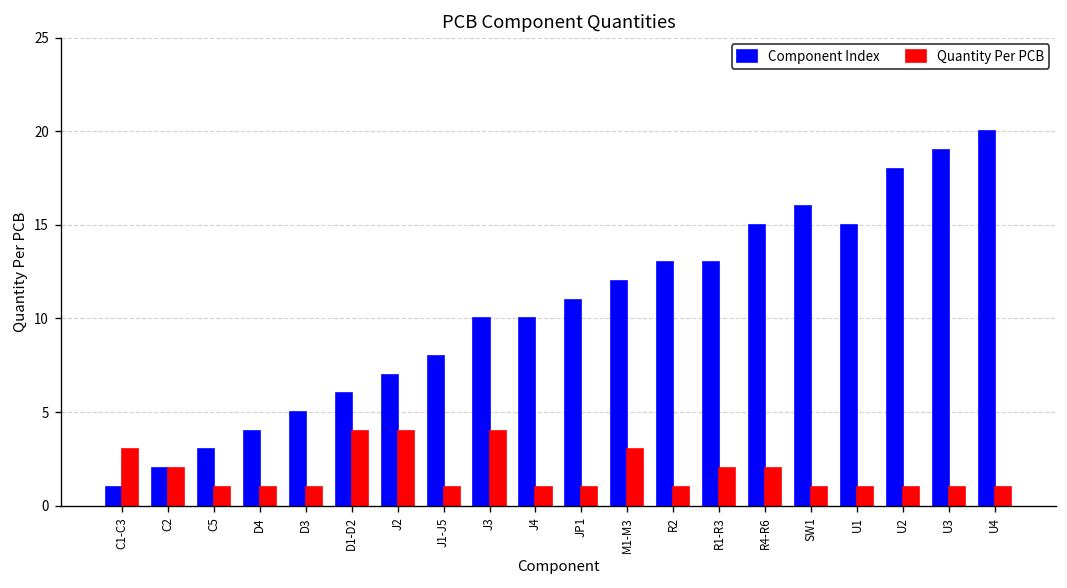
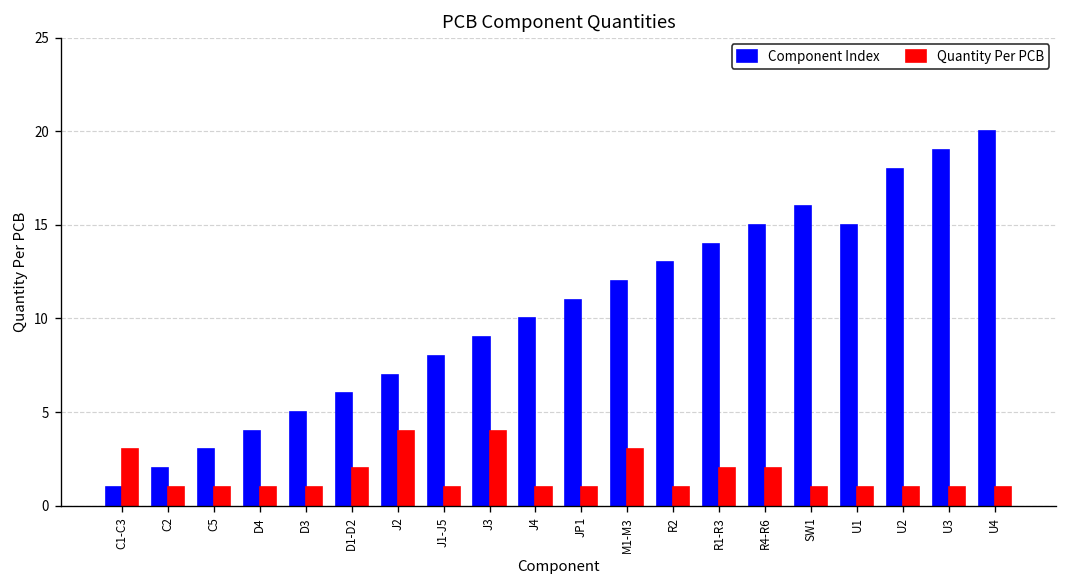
Quantity Per PCB, C2: 2 -> 1
Quantity Per PCB, D1-D2: 4 -> 2
Component Index, J3: 10 -> 9
Component Index, R1-R3: 13 -> 14
